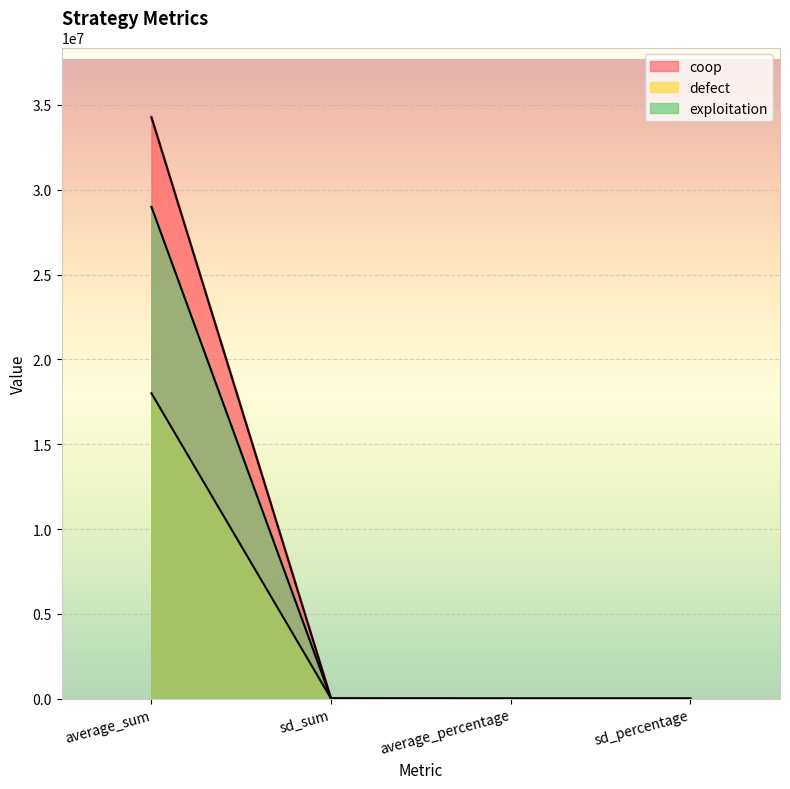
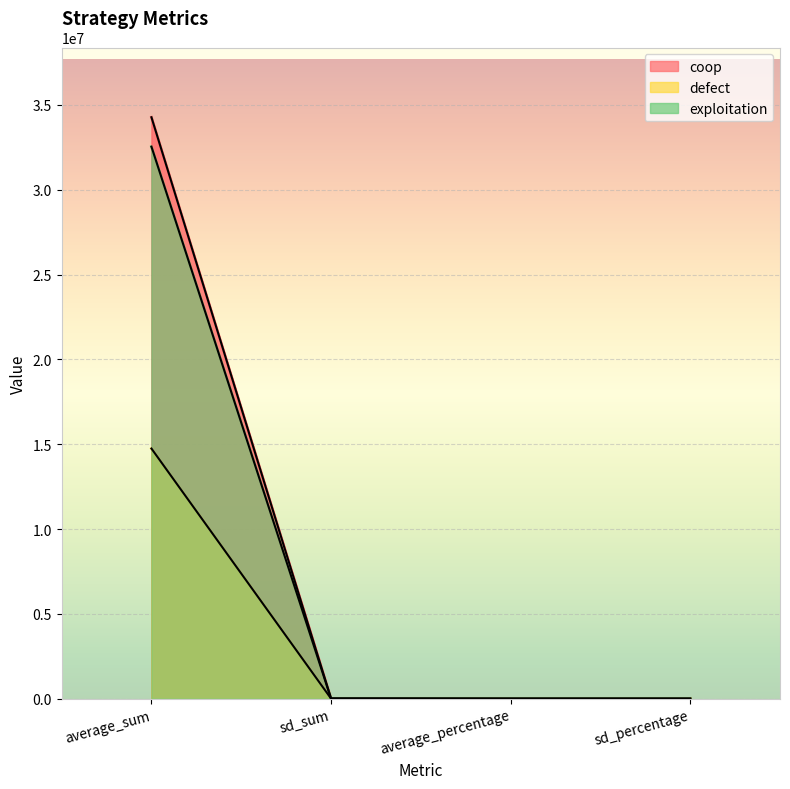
defect, average_sum: 18000000 -> 14700000
exploitation, average_sum: 29000000 -> 32500000
